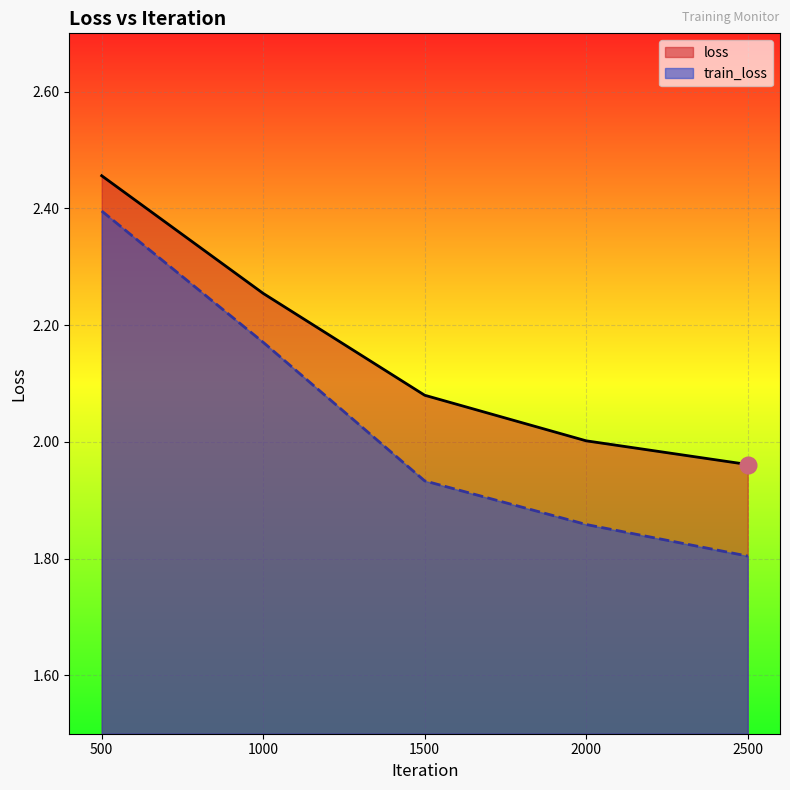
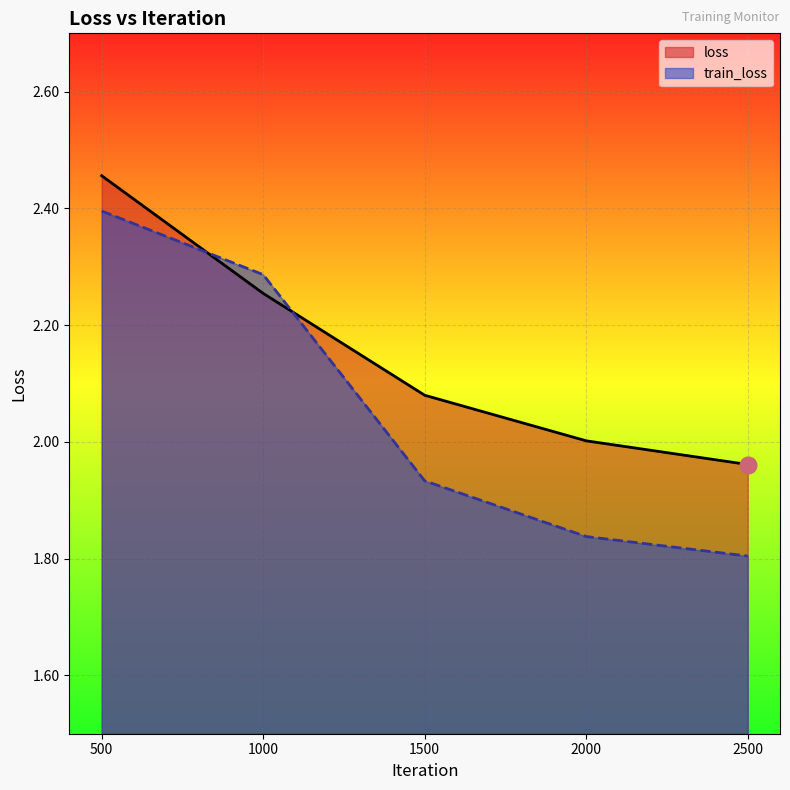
train_loss, 1000: 2.17 -> 2.29
train_loss, 2000: 1.86 -> 1.84
